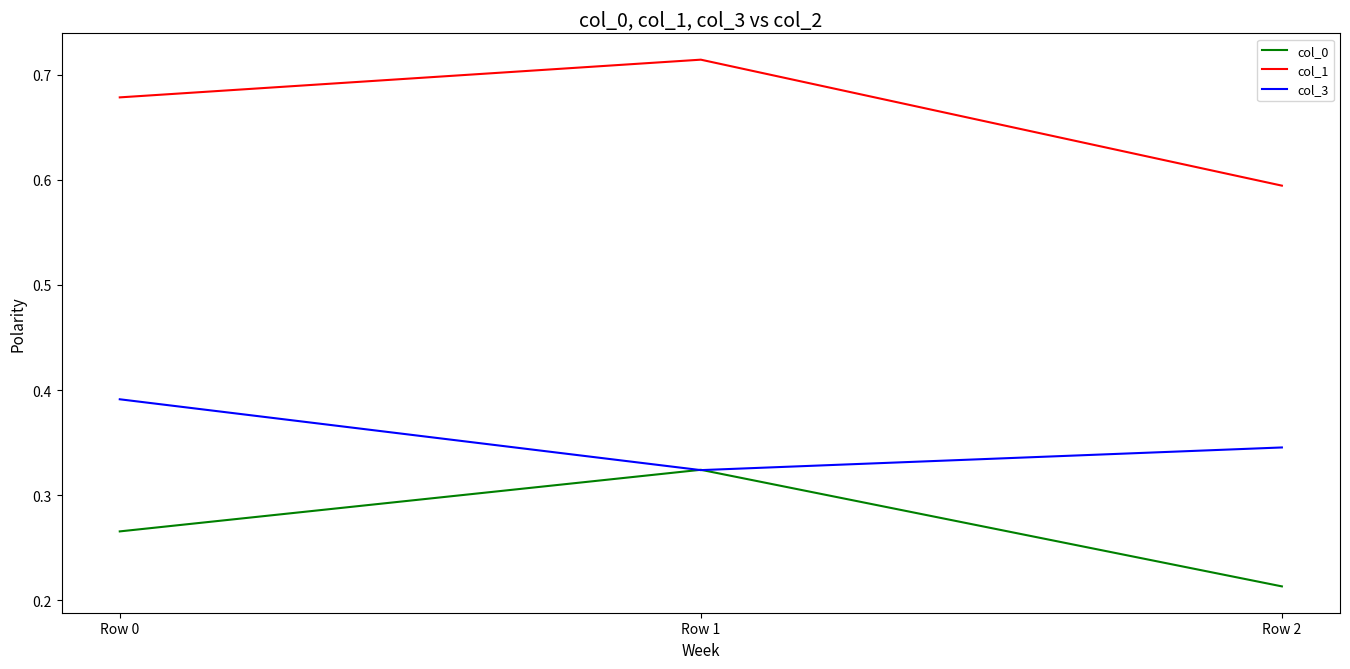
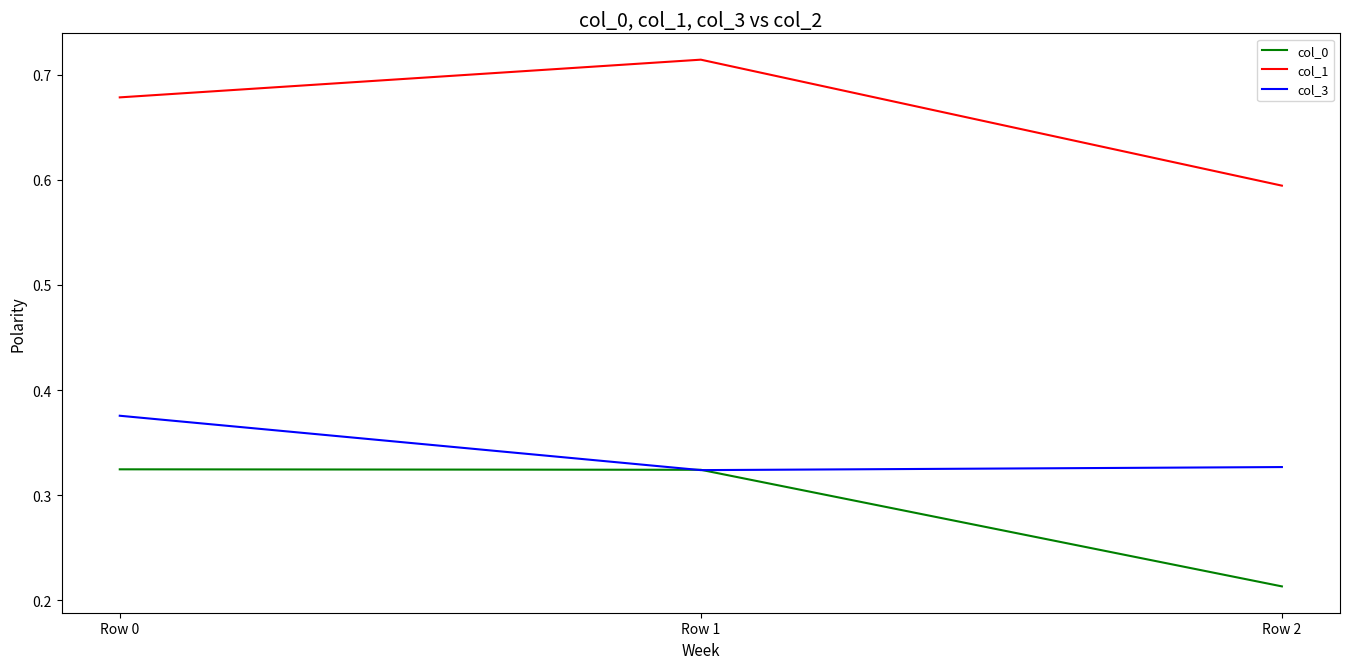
col_0, Row 0: 0.265 -> 0.325
col_3, Row 0: 0.391 -> 0.376
col_3, Row 2: 0.345 -> 0.327
